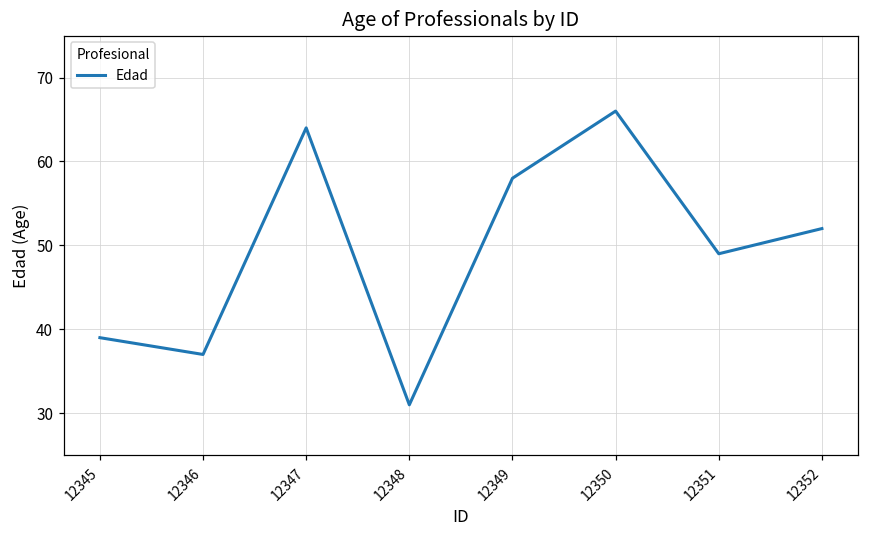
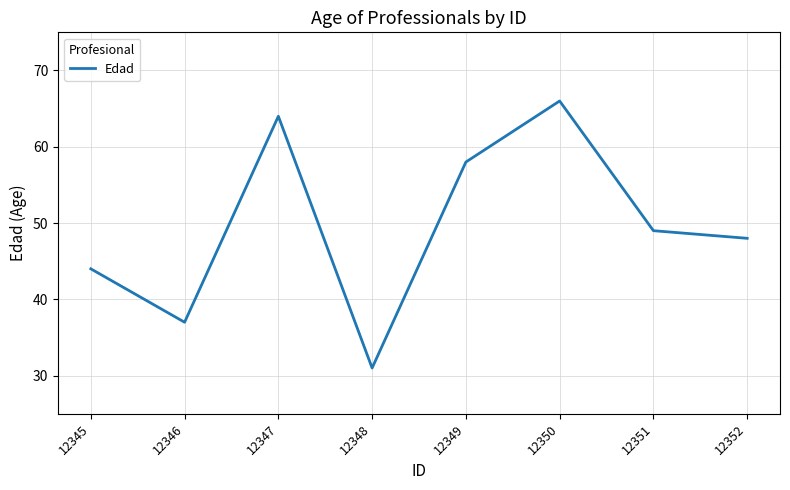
12345: 39 -> 44
12352: 52 -> 48
